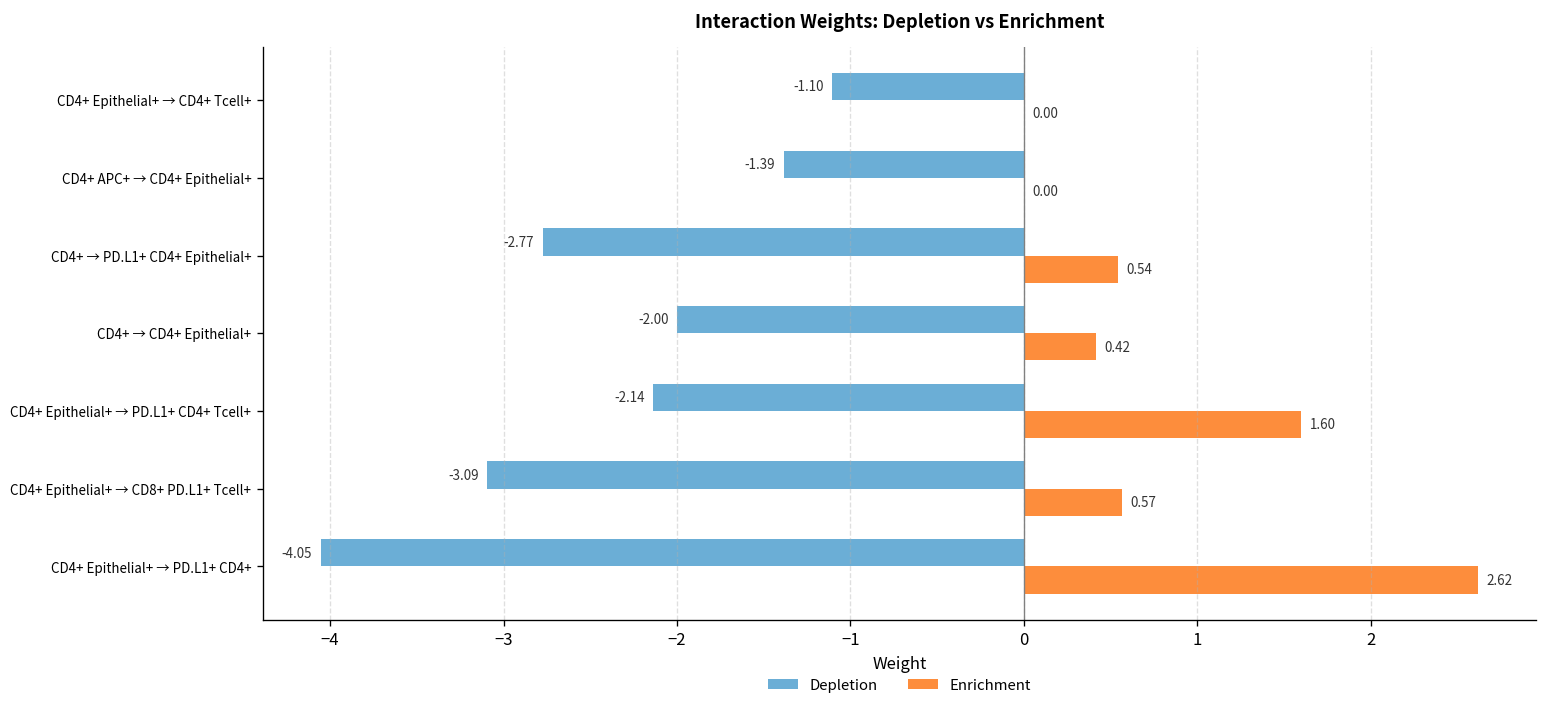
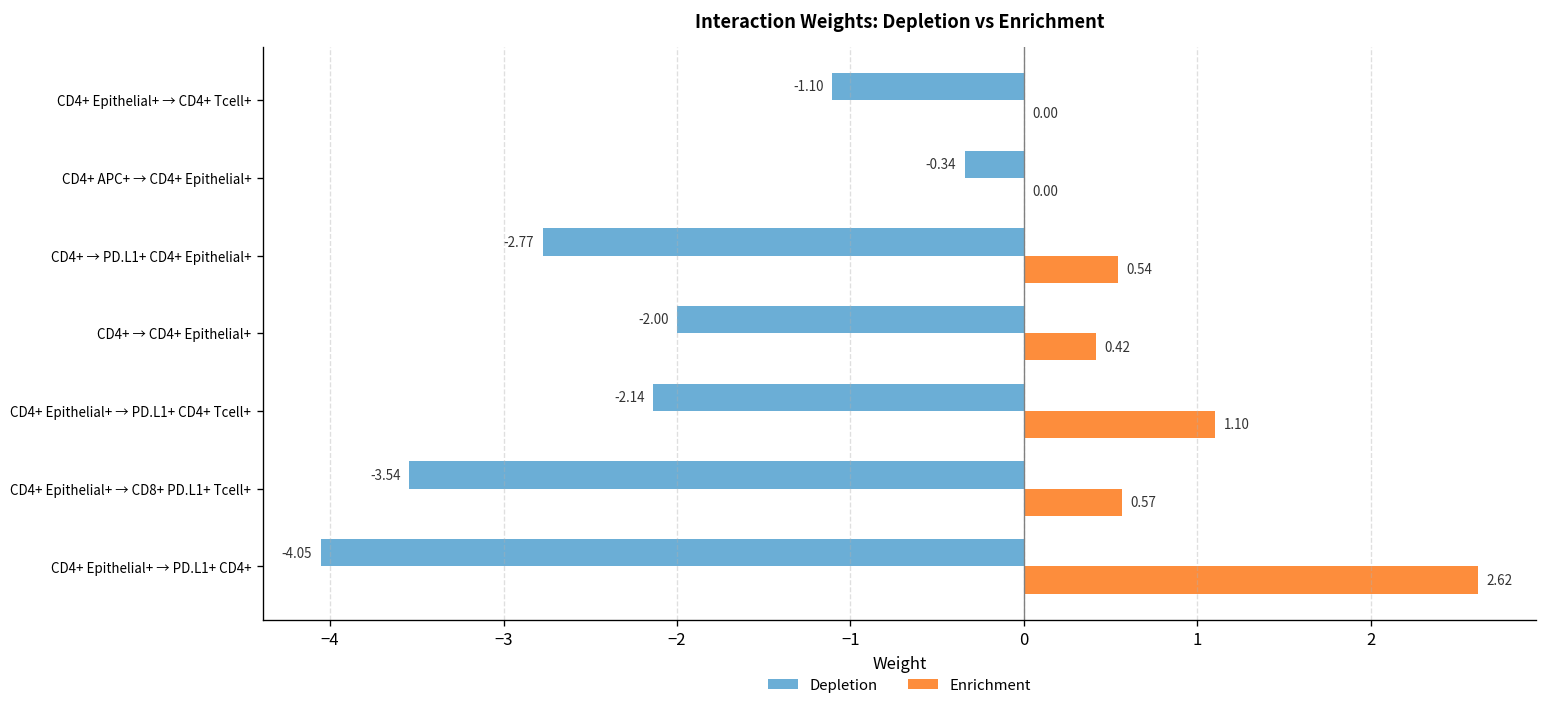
Depletion, CD4+ APC+ → CD4+ Epithelial+: -1.39 -> -0.34
Enrichment, CD4+ Epithelial+ → PD.L1+ CD4+ Tcell+: 1.60 -> 1.10
Depletion, CD4+ Epithelial+ → CD8+ PD.L1+ Tcell+: -3.09 -> -3.54
